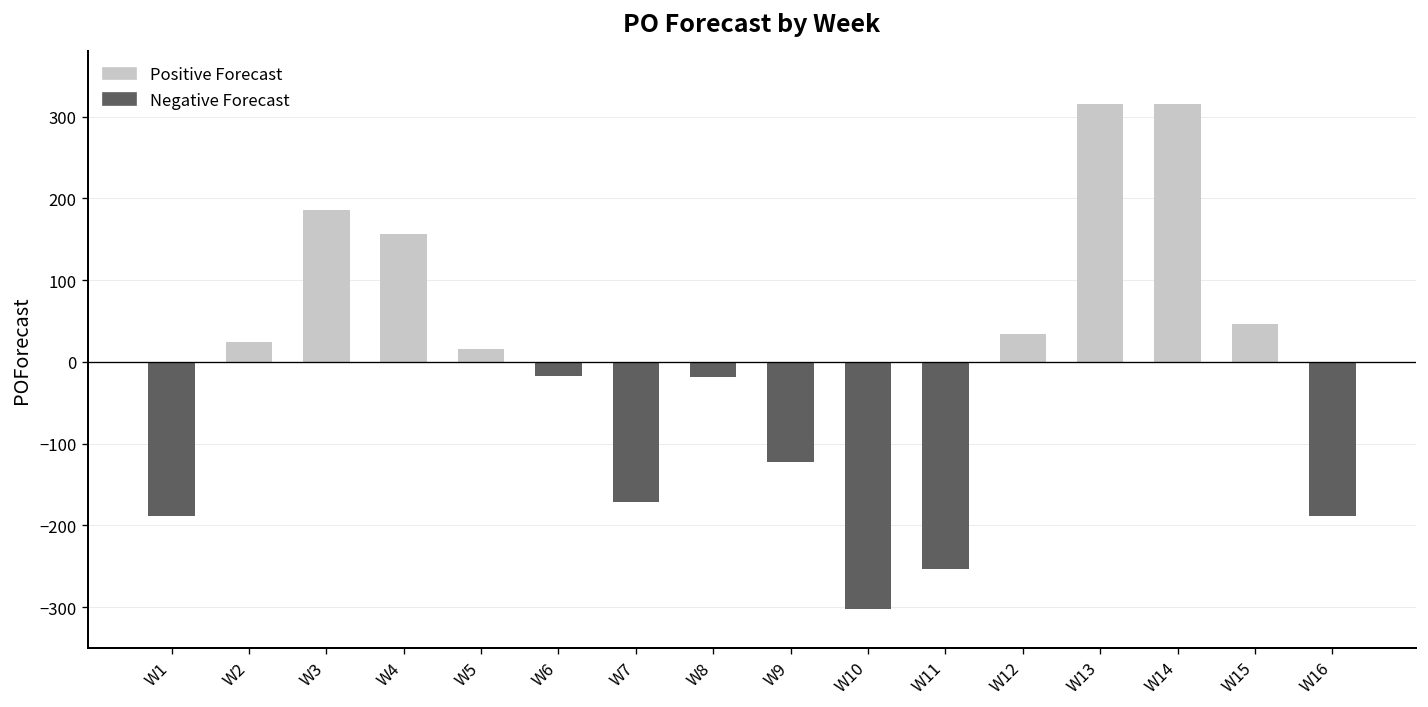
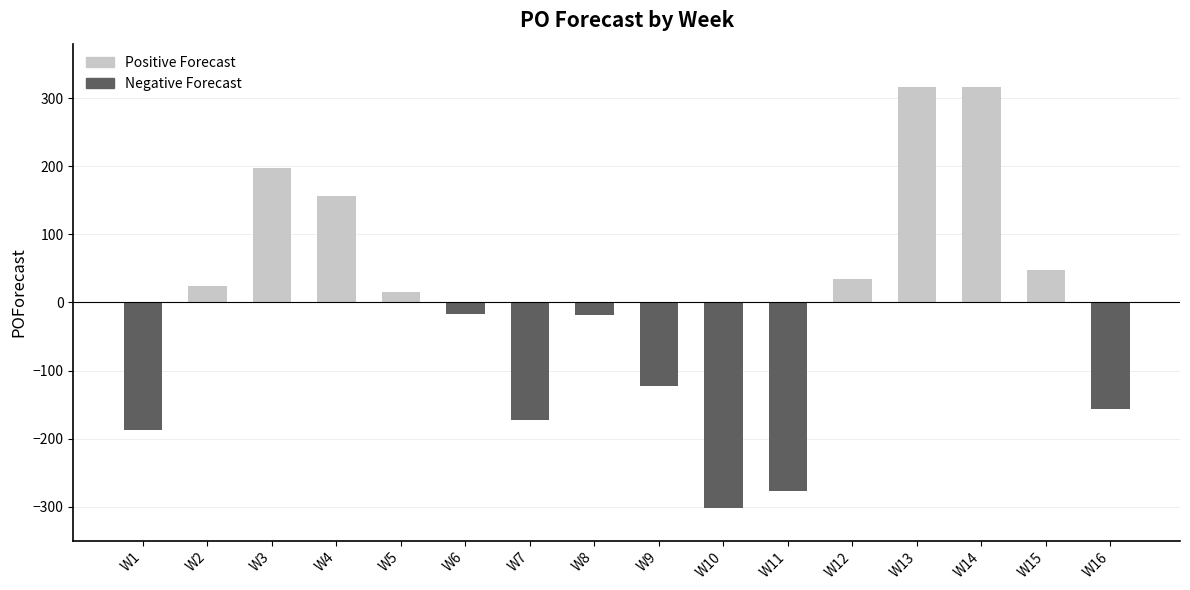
W3: 190 -> 200
W11: -250 -> -280
W16: -190 -> -160
